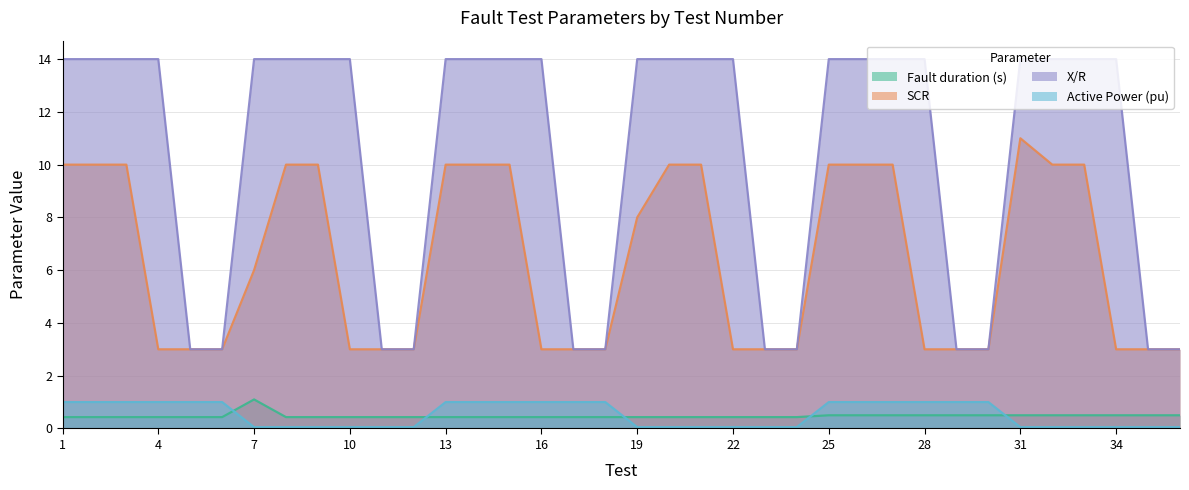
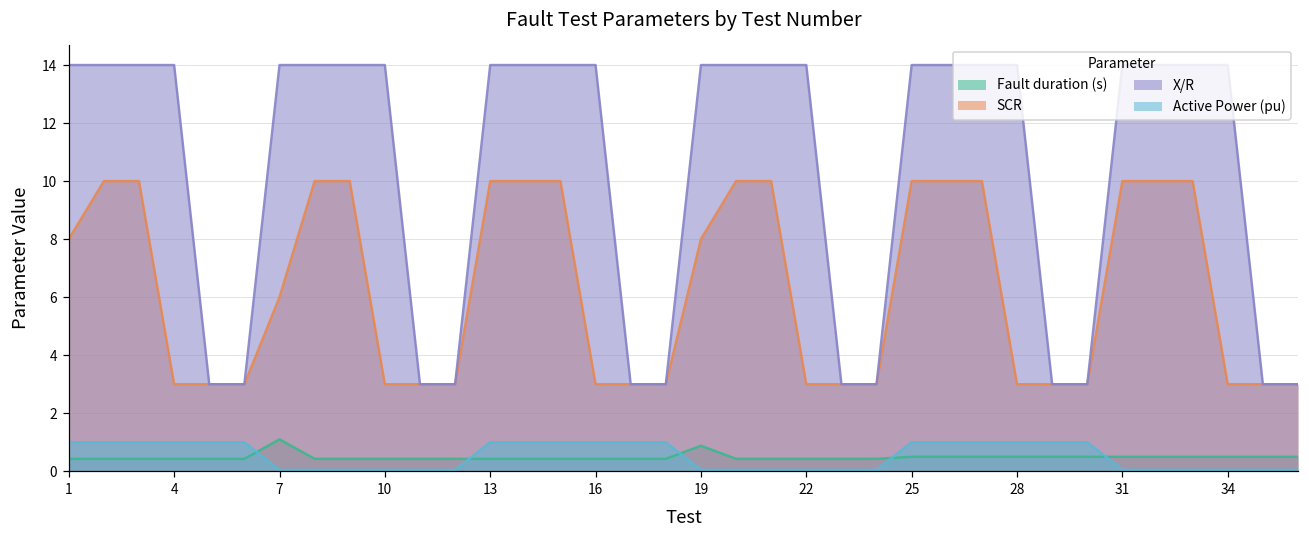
SCR, 1: 10 -> 8
Fault duration (s), 19: 0.4 -> 0.9
SCR, 31: 11 -> 10
